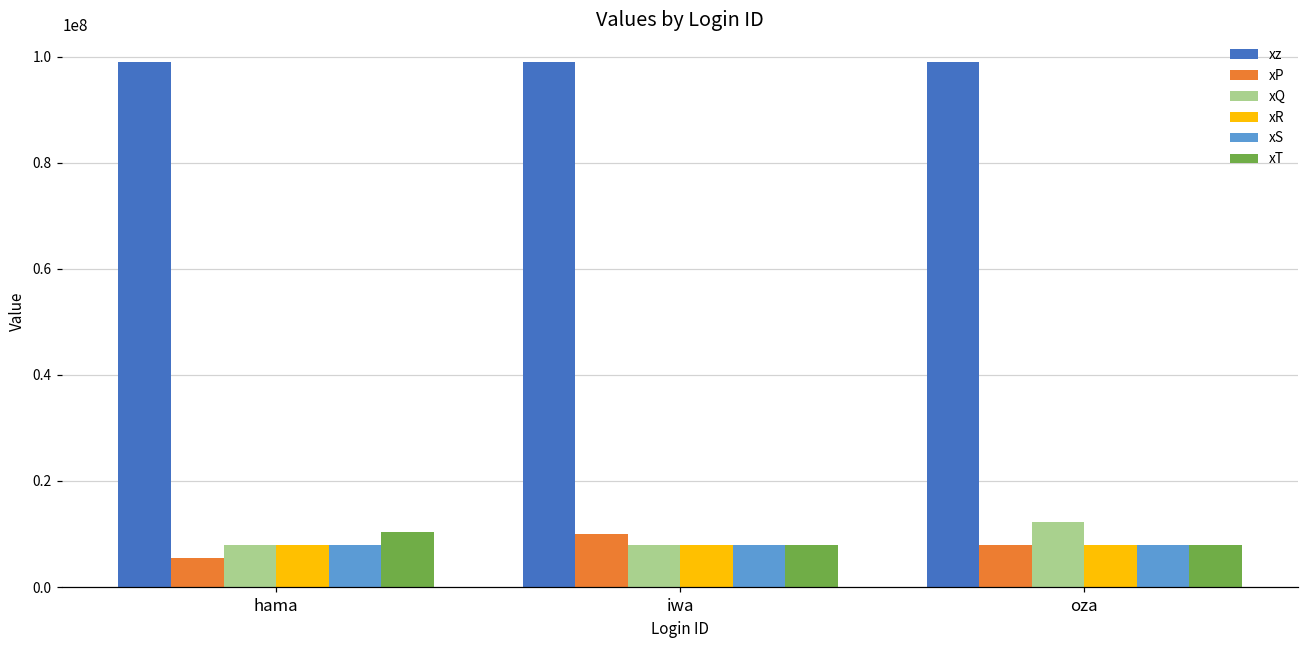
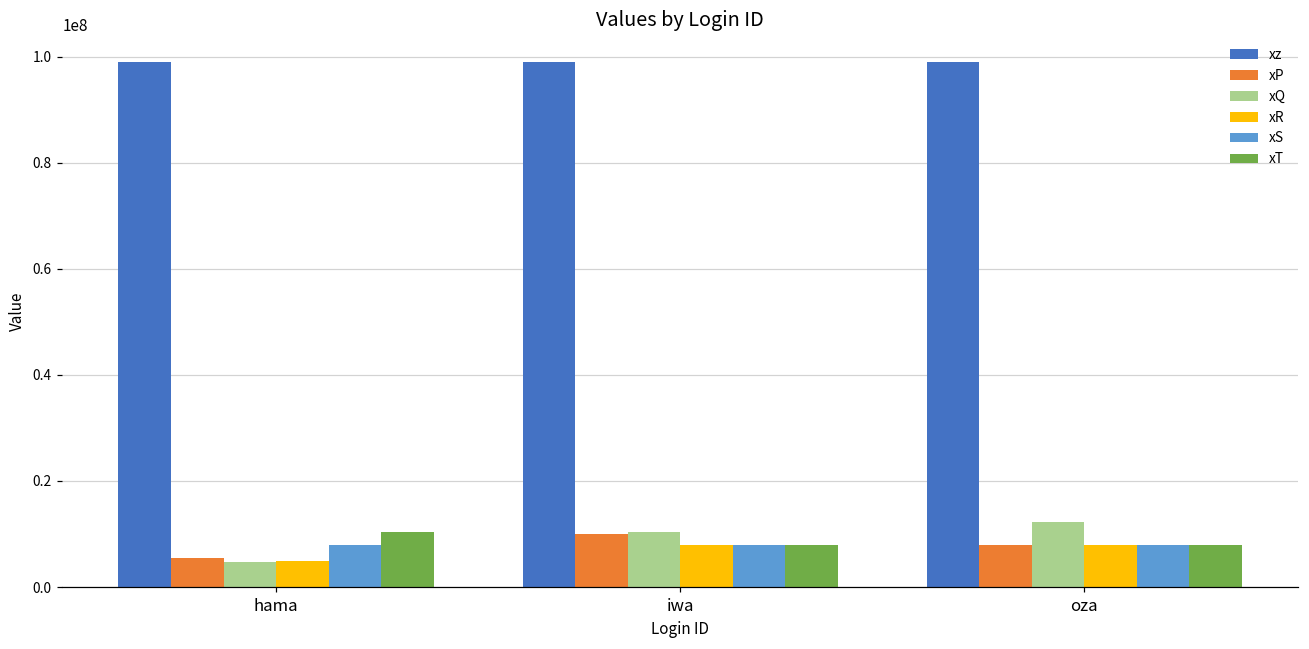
xQ, hama: 8000000 -> 5000000
xR, hama: 8000000 -> 5000000
xQ, iwa: 8000000 -> 10000000
